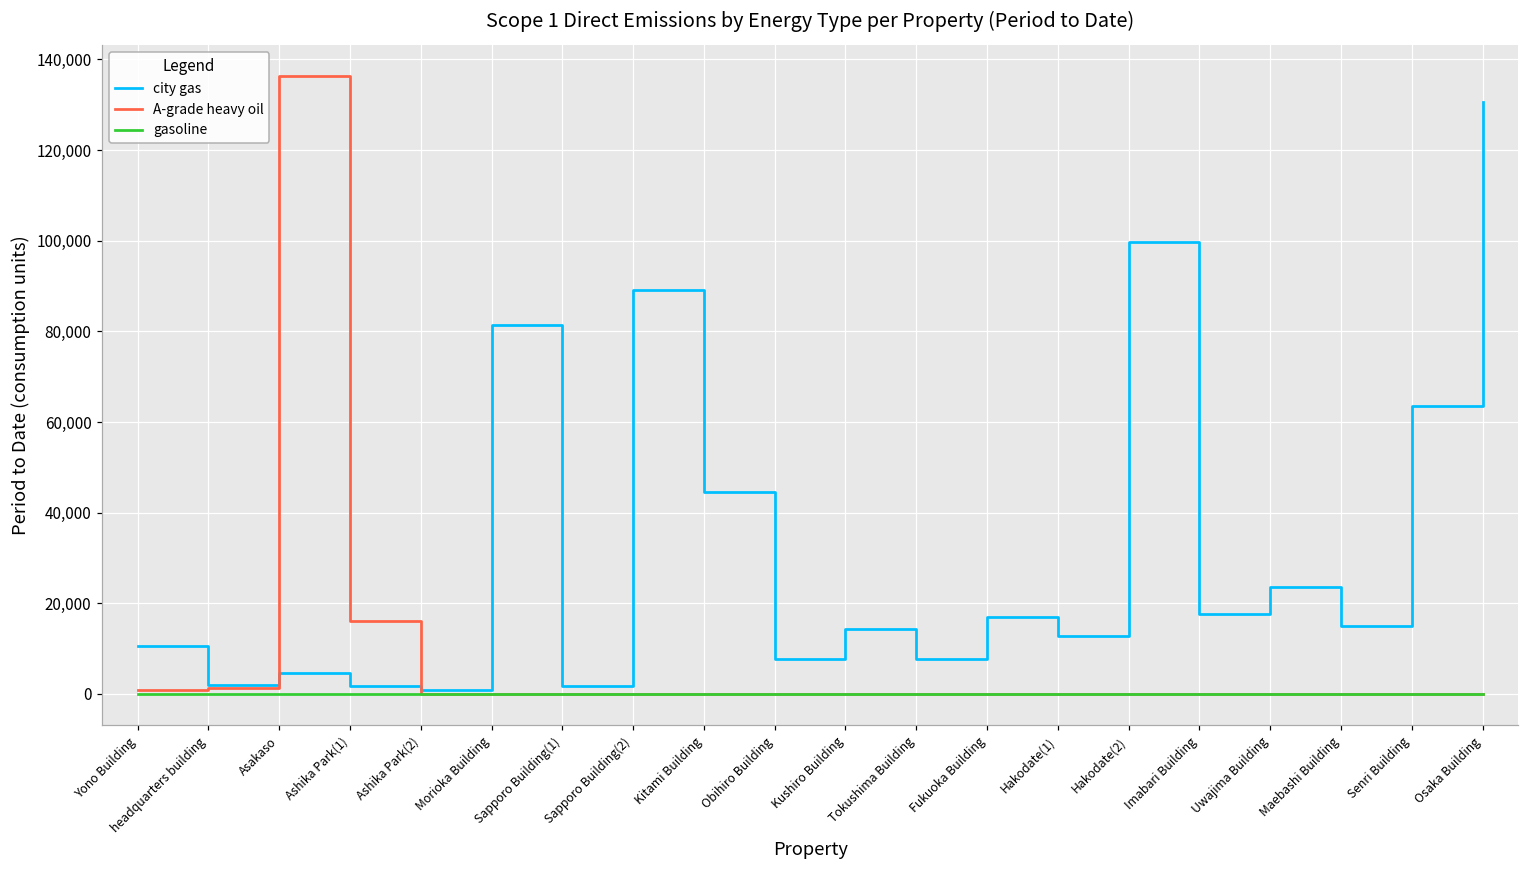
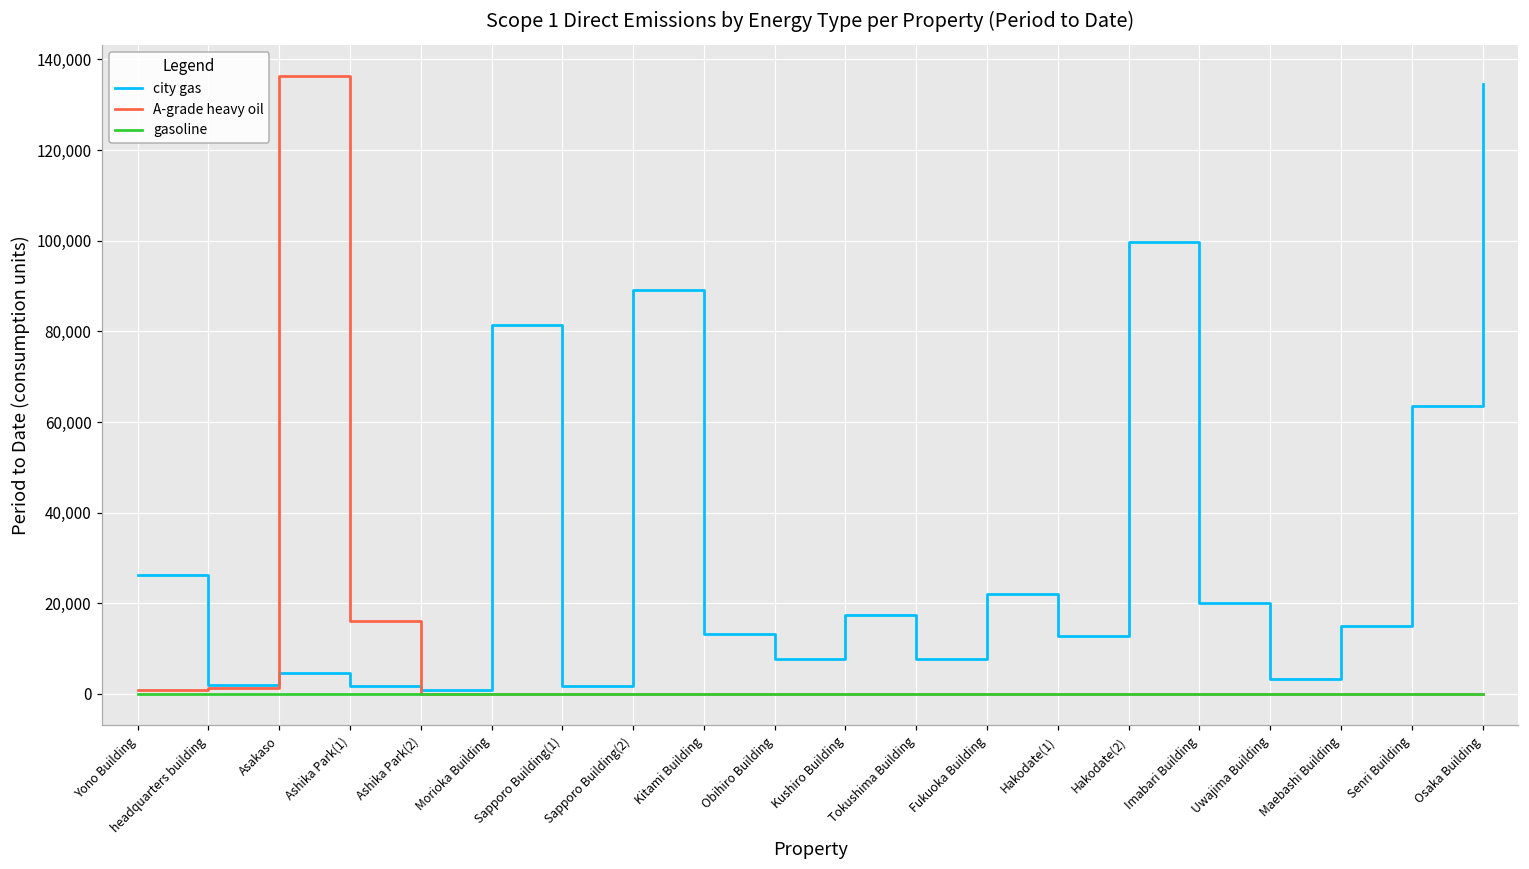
city gas, Yono Building: 11,000 -> 26,000
city gas, Kitami Building: 45,000 -> 13,000
city gas, Kushiro Building: 14,000 -> 18,000
city gas, Fukuoka Building: 17,000 -> 22,000
city gas, Imabari Building: 18,000 -> 20,000
city gas, Uwajima Building: 23,000 -> 3,000
city gas, Osaka Building: 131,000 -> 135,000
